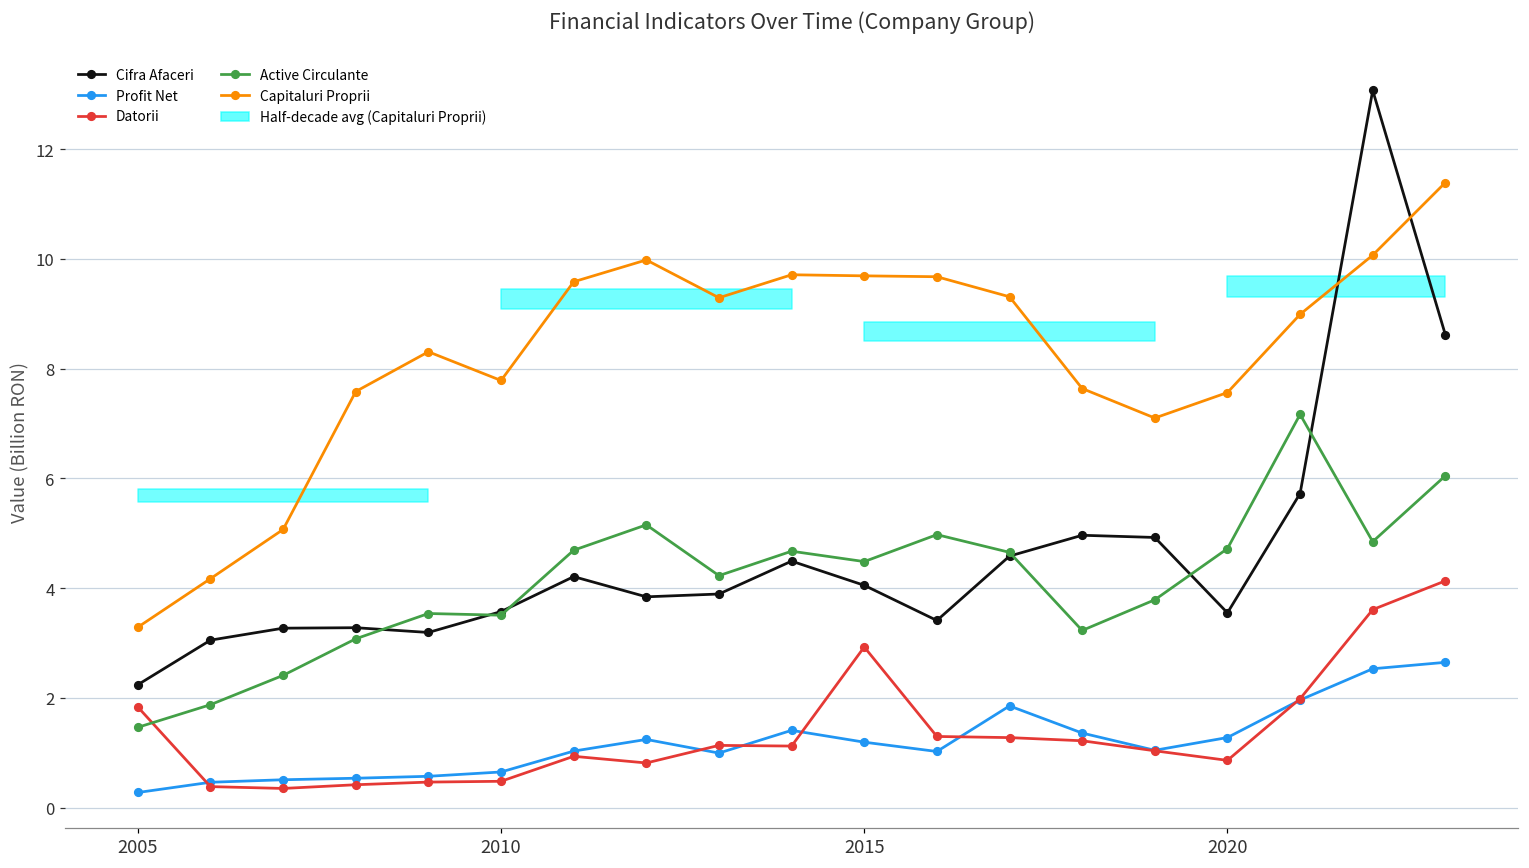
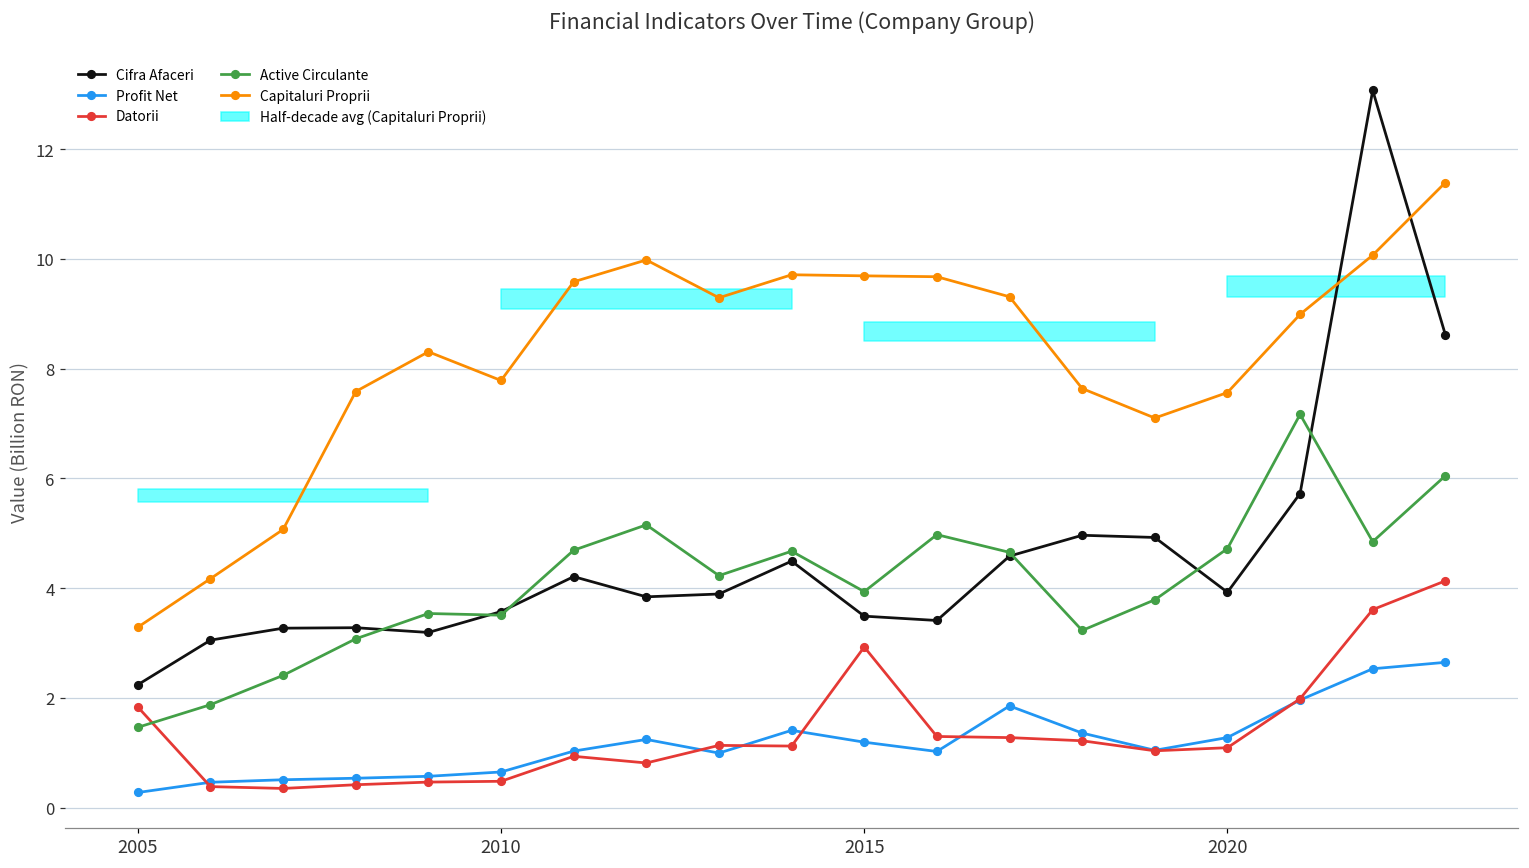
Cifra Afaceri, 2015: 4.1 -> 3.5
Active Circulante, 2015: 4.5 -> 3.9
Cifra Afaceri, 2020: 3.6 -> 3.9
Datorii, 2020: 0.9 -> 1.1
